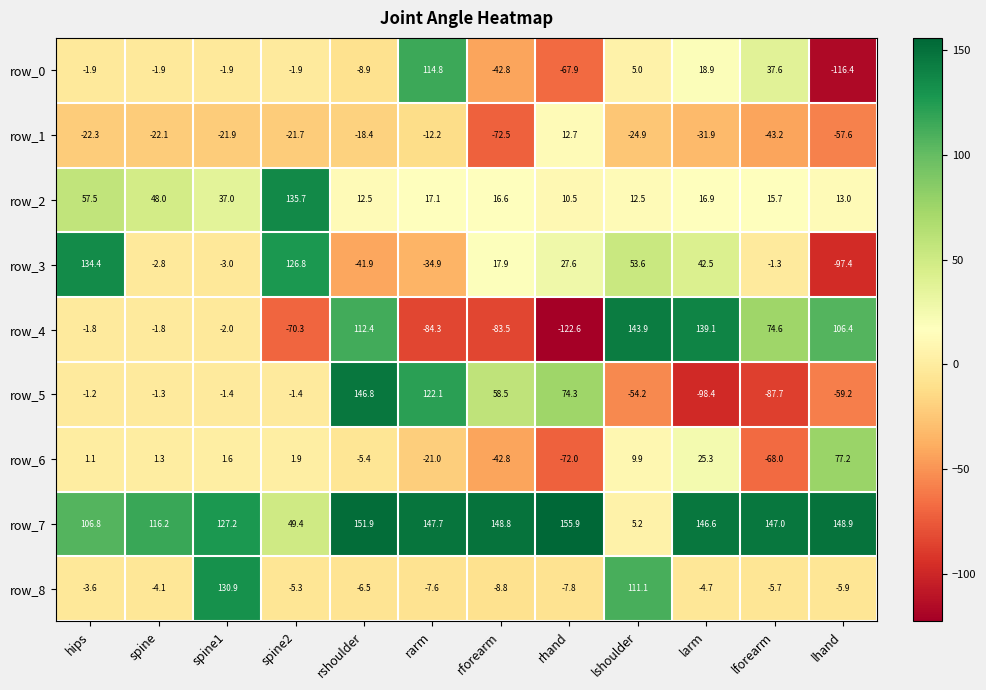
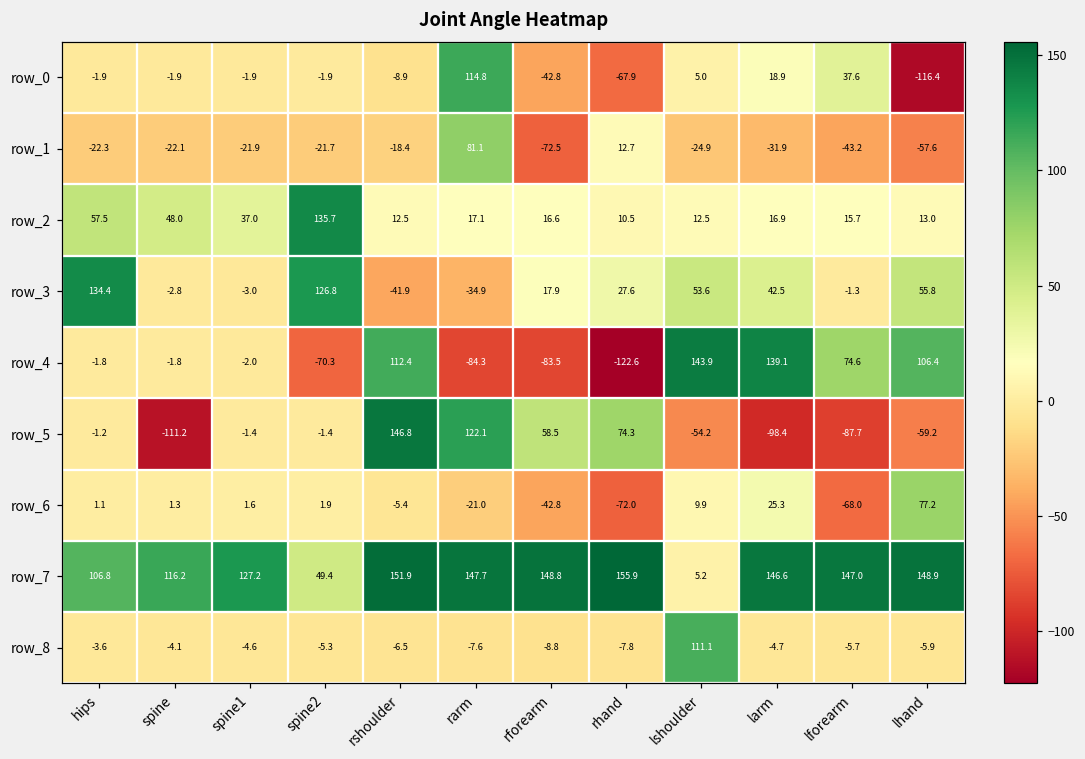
row_1, rarm: -12.2 -> 81.1
row_3, lhand: -97.4 -> 55.8
row_5, spine: -1.3 -> -111.2
row_8, spine1: 130.9 -> -4.6
